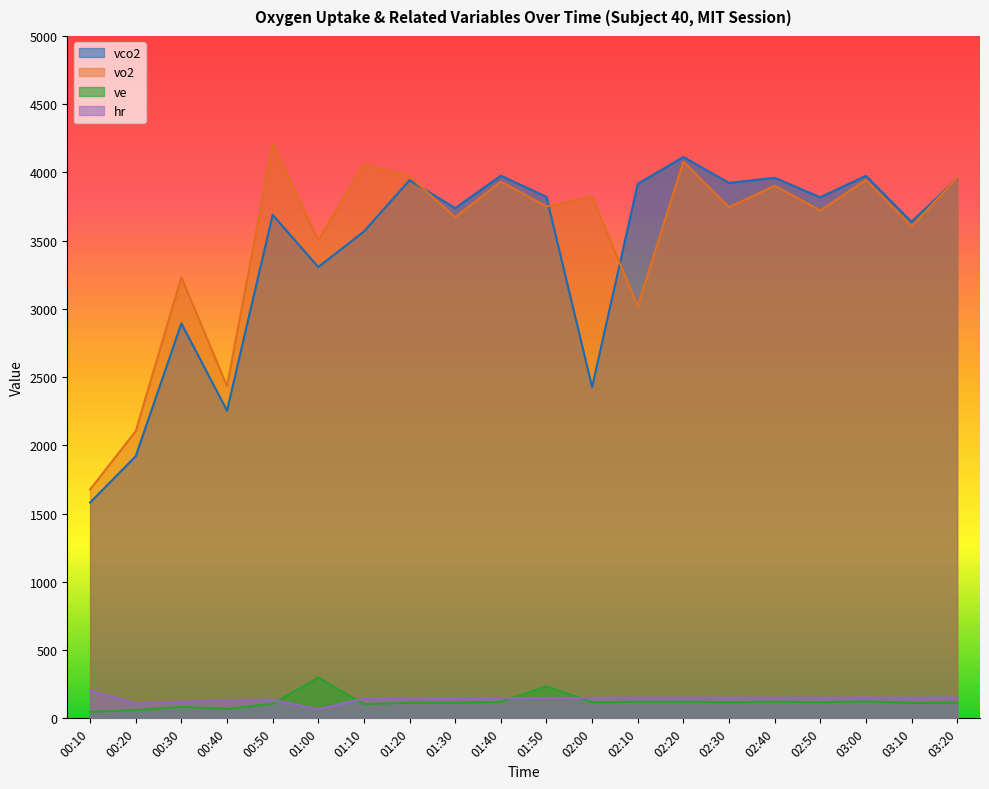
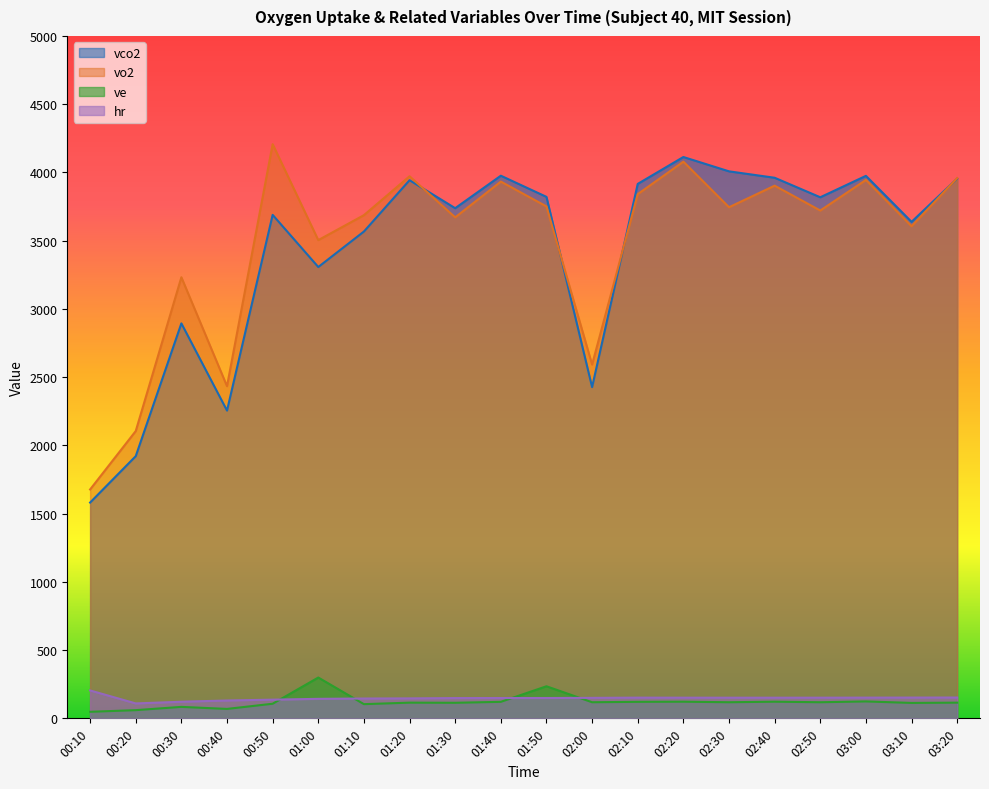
hr, 01:00: 70 -> 140
vo2, 01:10: 4060 -> 3690
vo2, 02:00: 3820 -> 2590
vo2, 02:10: 3020 -> 3840
vco2, 02:30: 3920 -> 4010
